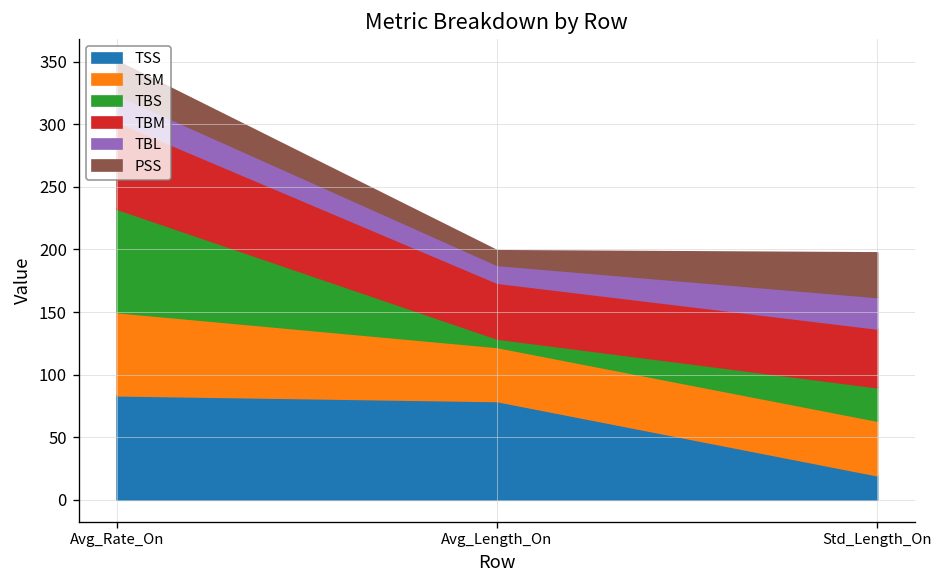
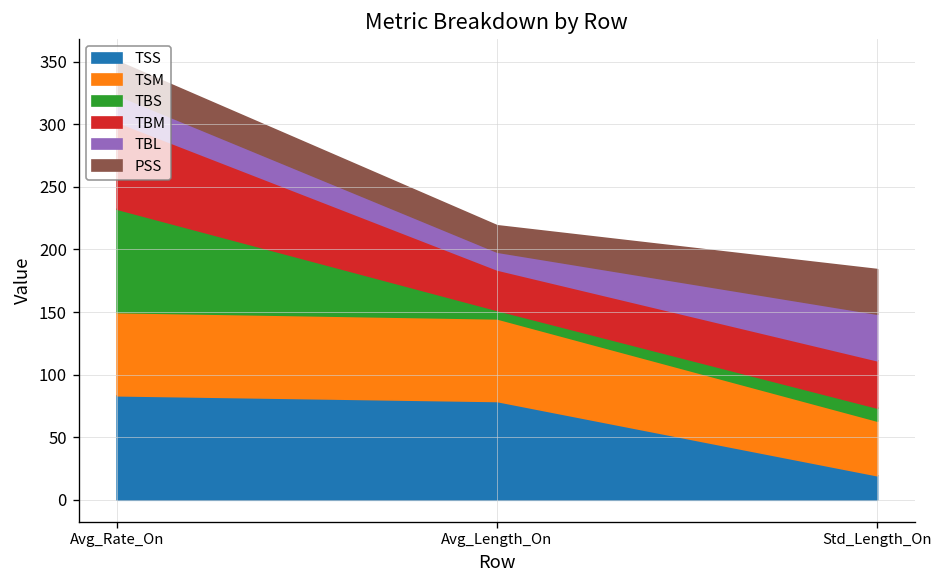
TSM, Avg_Length_On: 43 -> 66
TBM, Avg_Length_On: 45 -> 32
PSS, Avg_Length_On: 12 -> 21
TBS, Std_Length_On: 27 -> 10
TBM, Std_Length_On: 47 -> 38
TBL, Std_Length_On: 25 -> 37
